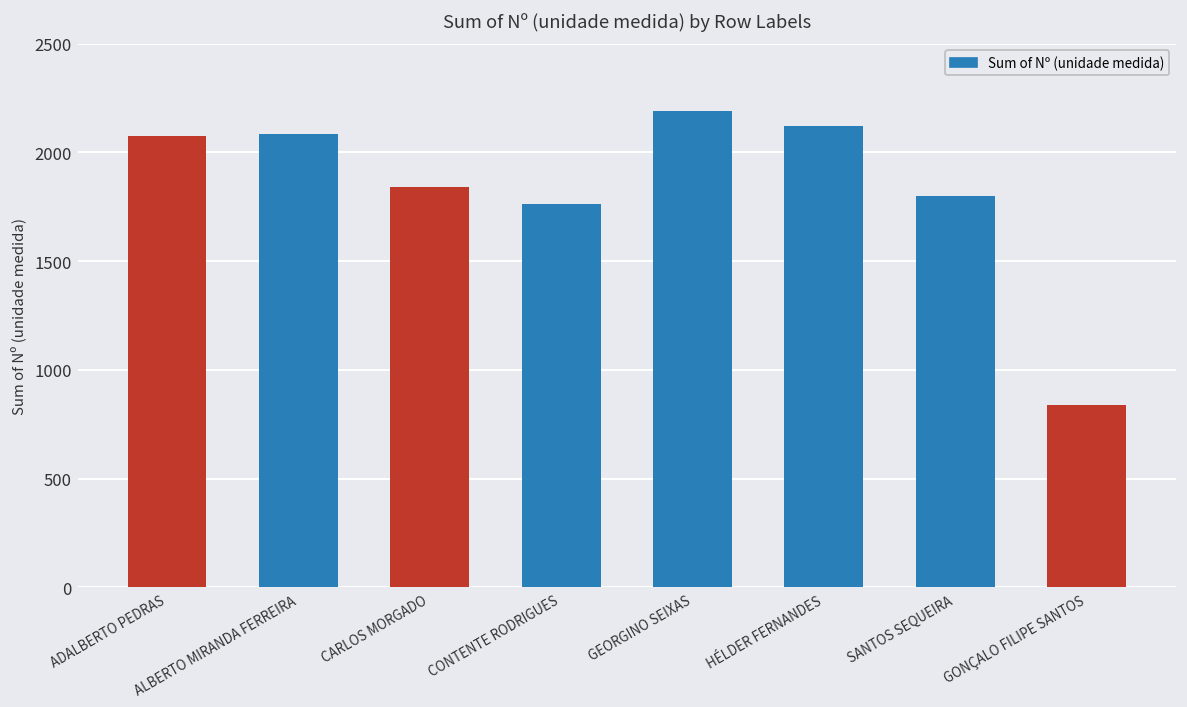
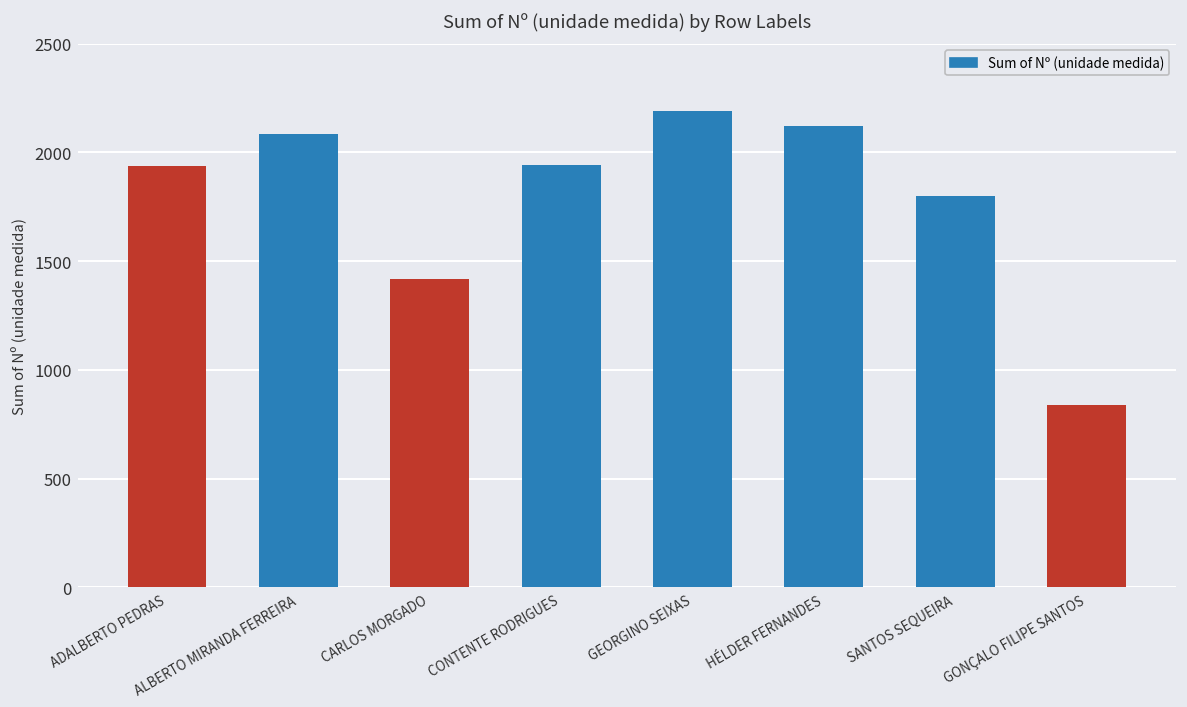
ADALBERTO PEDRAS: 2070 -> 1940
CARLOS MORGADO: 1840 -> 1420
CONTENTE RODRIGUES: 1760 -> 1940
